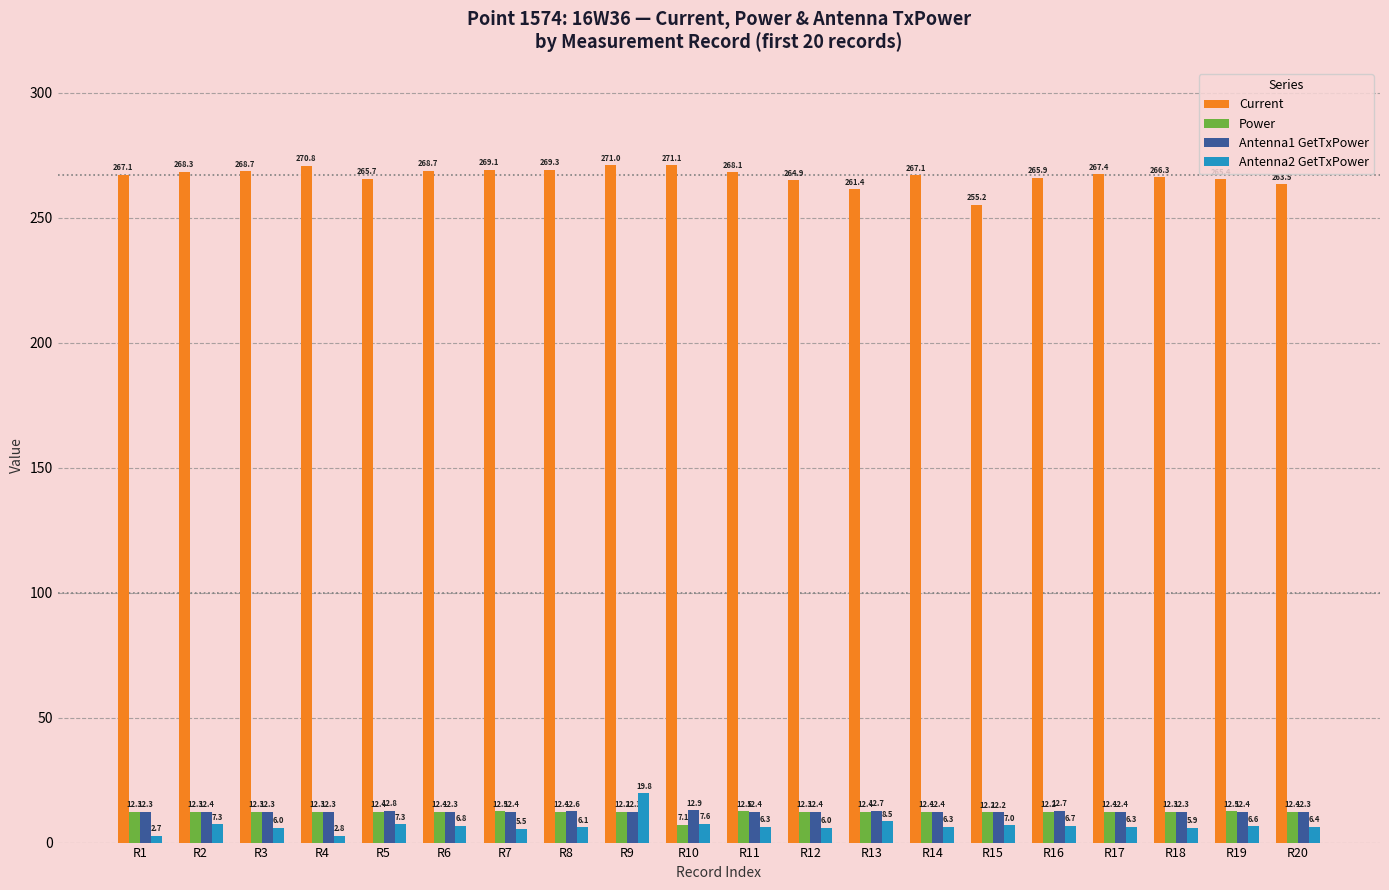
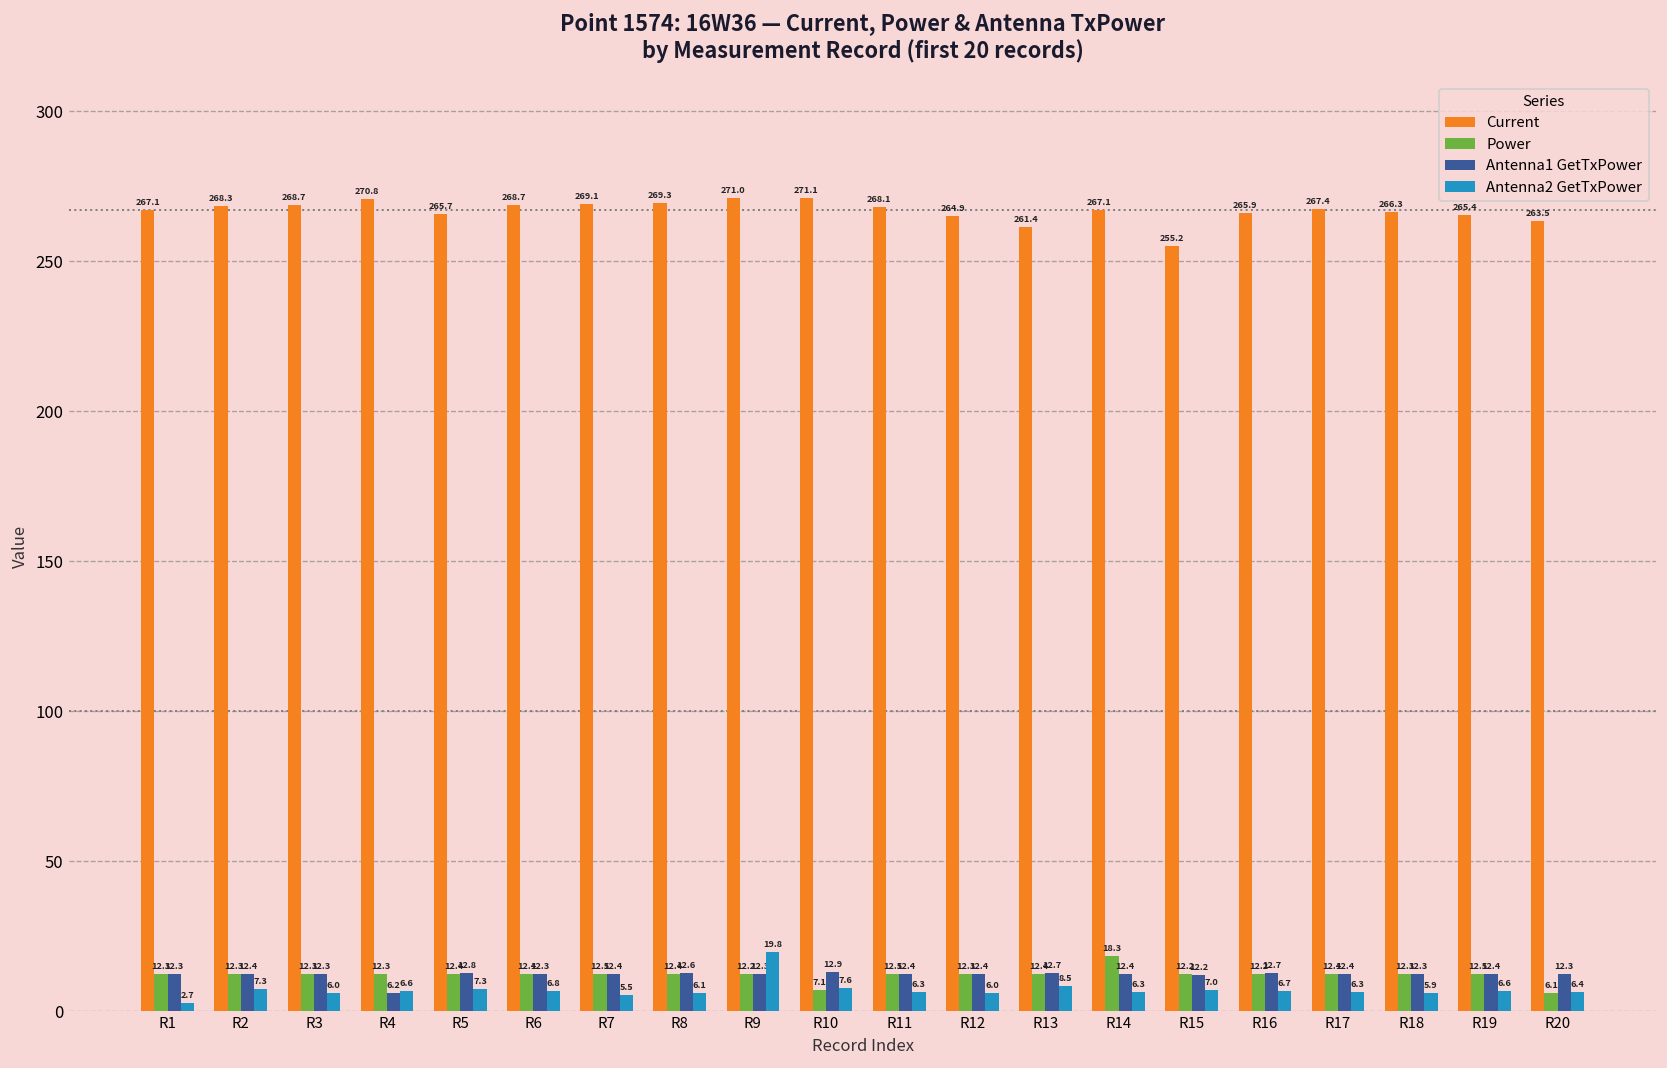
Antenna1 GetTxPower, R4: 12.3 -> 6.2
Antenna2 GetTxPower, R4: 2.8 -> 6.6
Power, R14: 12.4 -> 18.3
Power, R20: 12.4 -> 6.1
